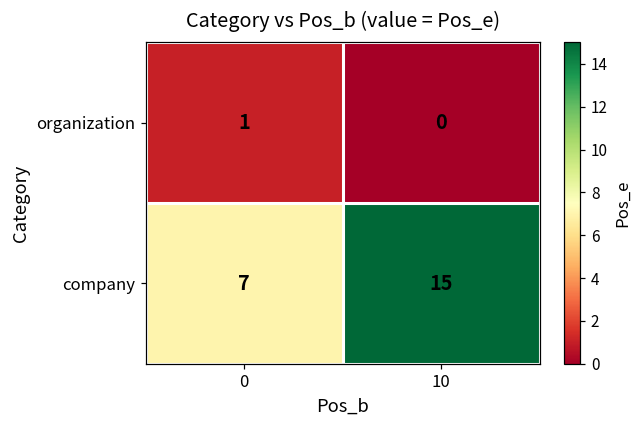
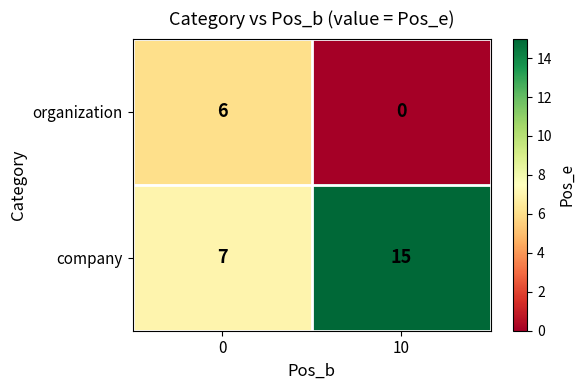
organization, 0: 1 -> 6
